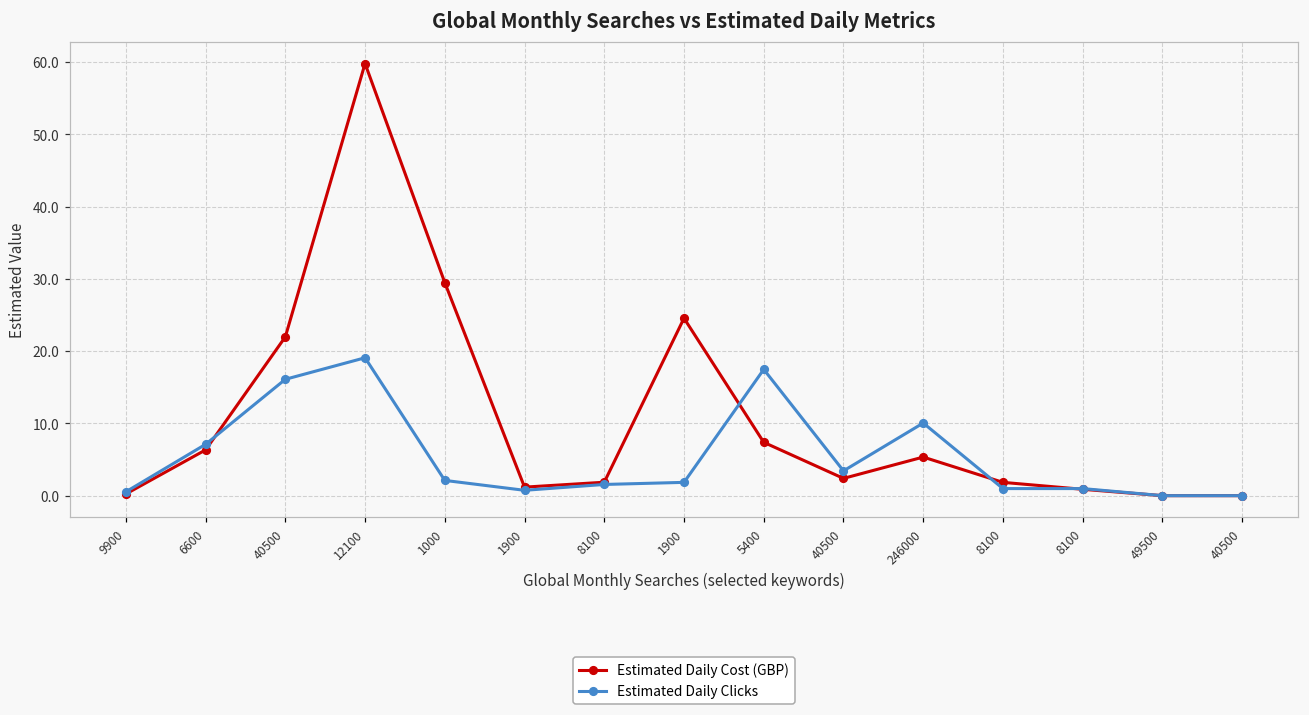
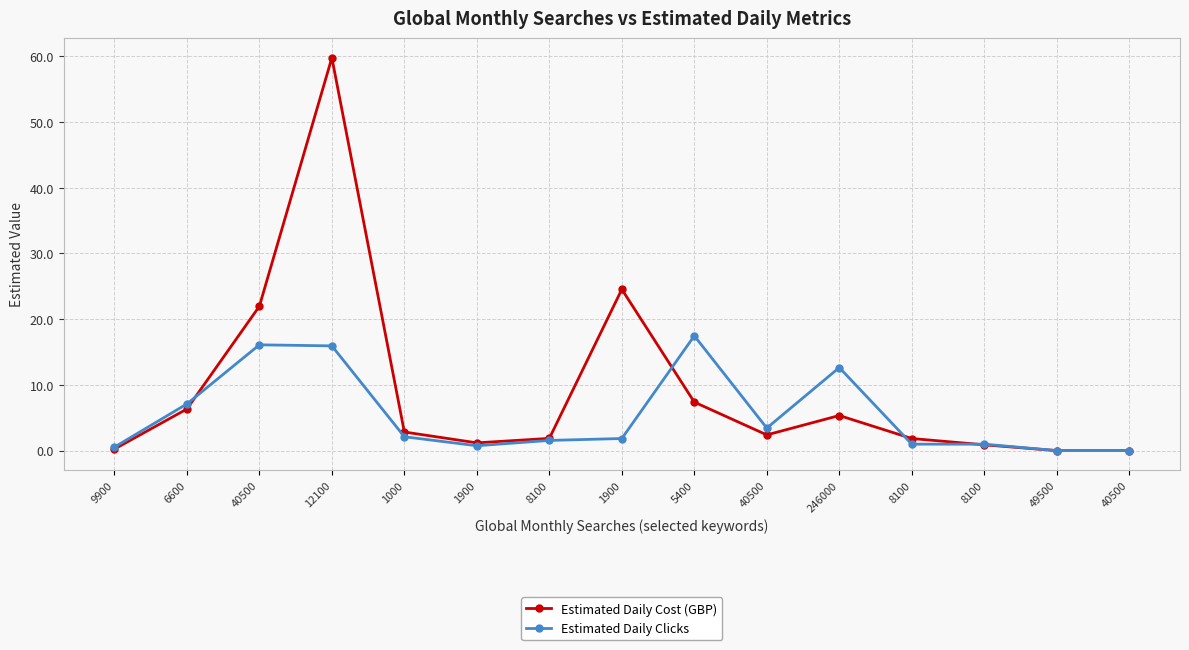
Estimated Daily Clicks, 12100: 19 -> 16
Estimated Daily Cost (GBP), 1000: 29 -> 3
Estimated Daily Clicks, 246000: 10 -> 13
